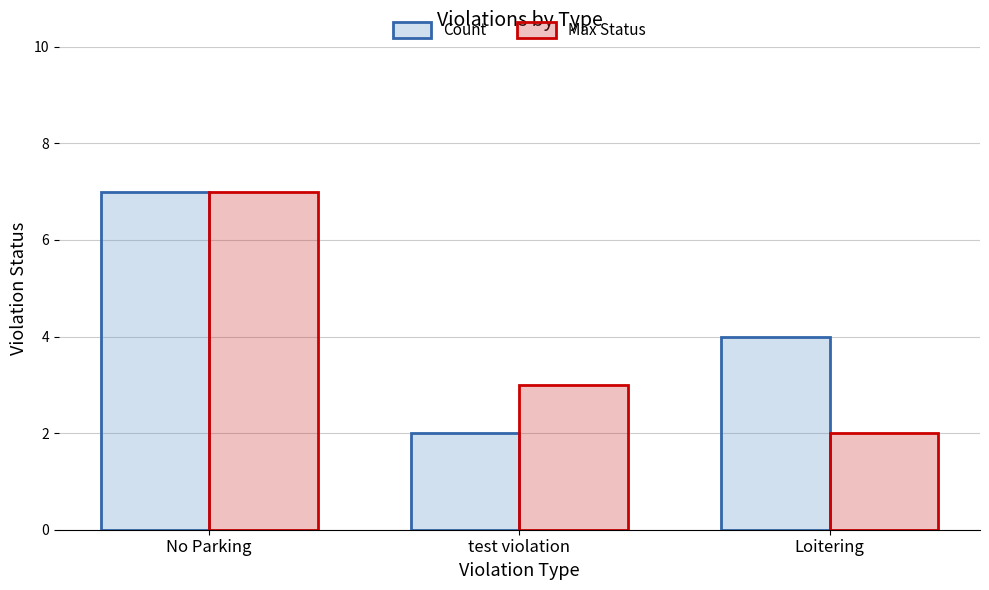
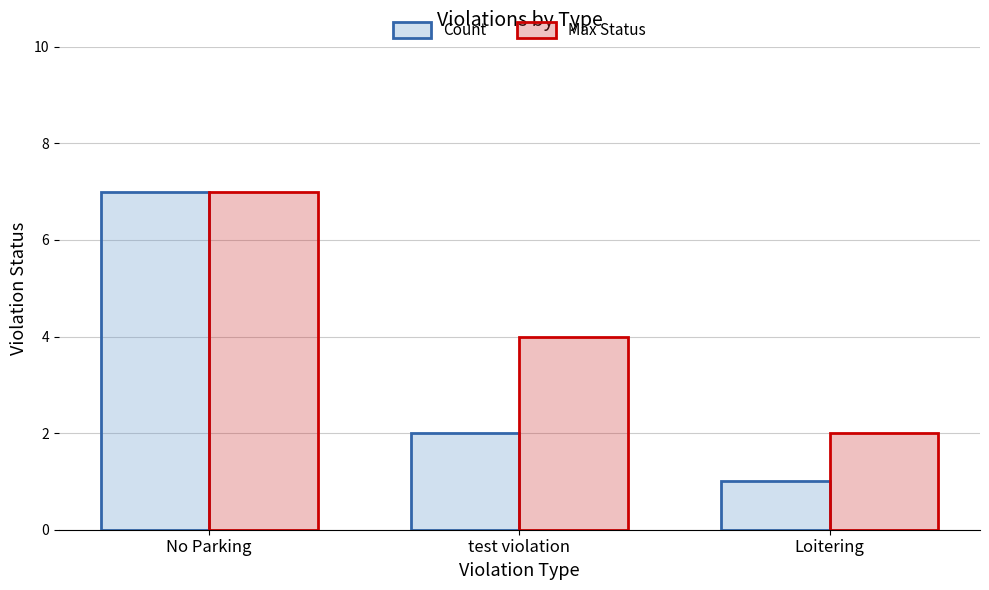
Max Status, test violation: 3 -> 4
Count, Loitering: 4 -> 1
